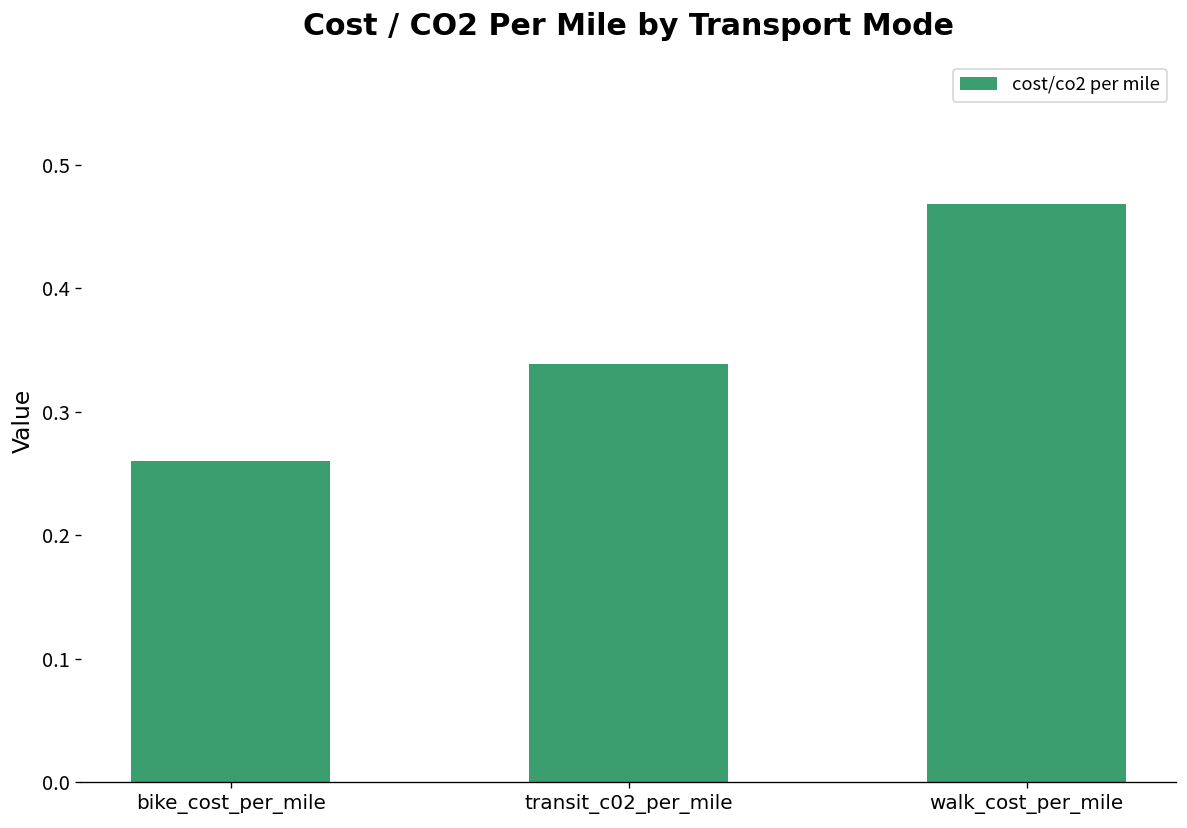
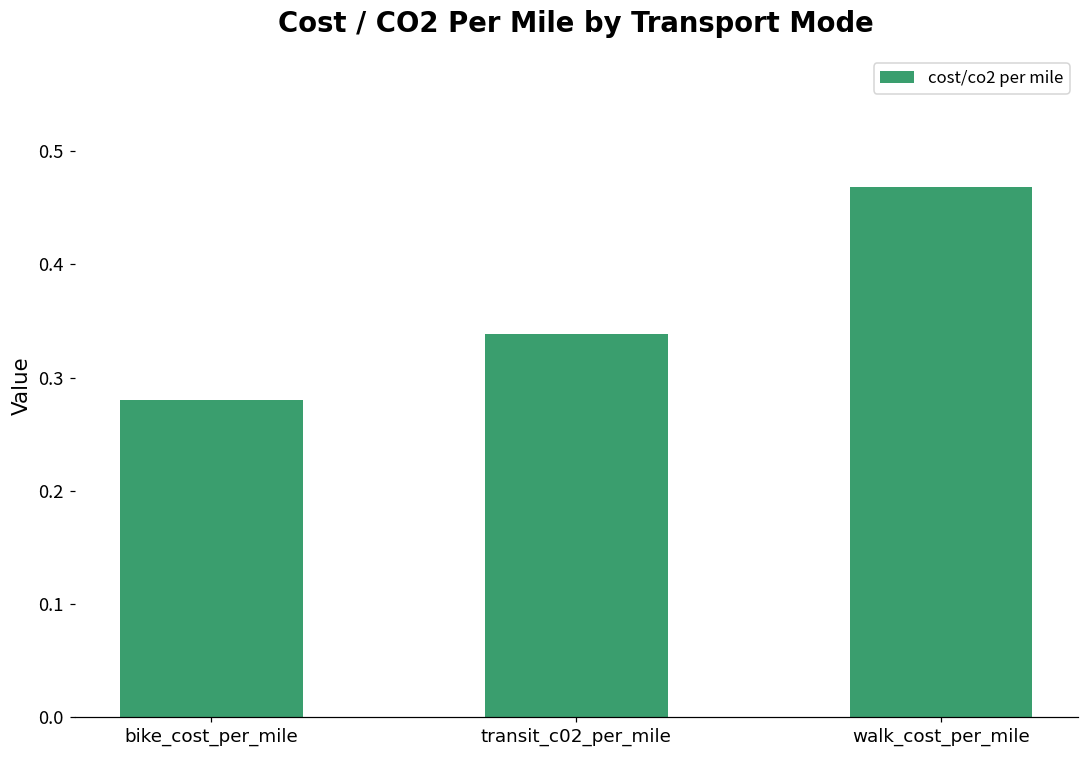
bike_cost_per_mile: 0.26 -> 0.28
